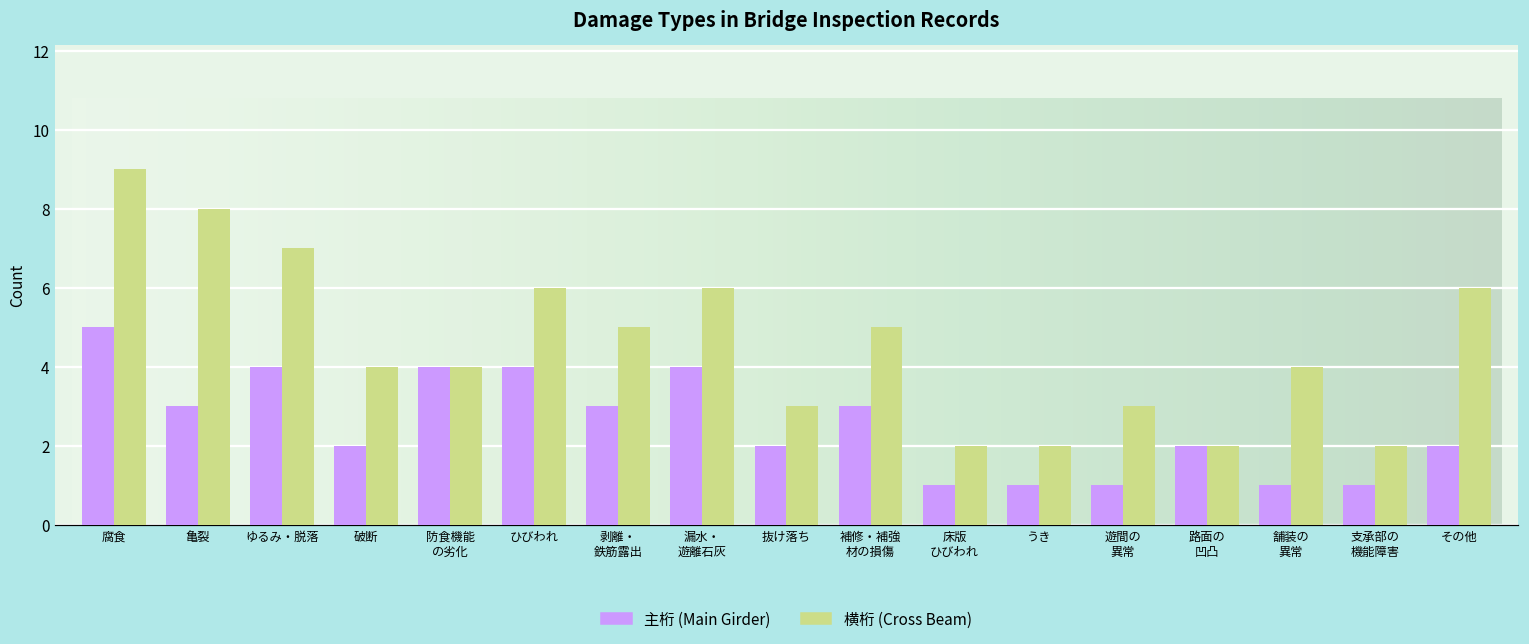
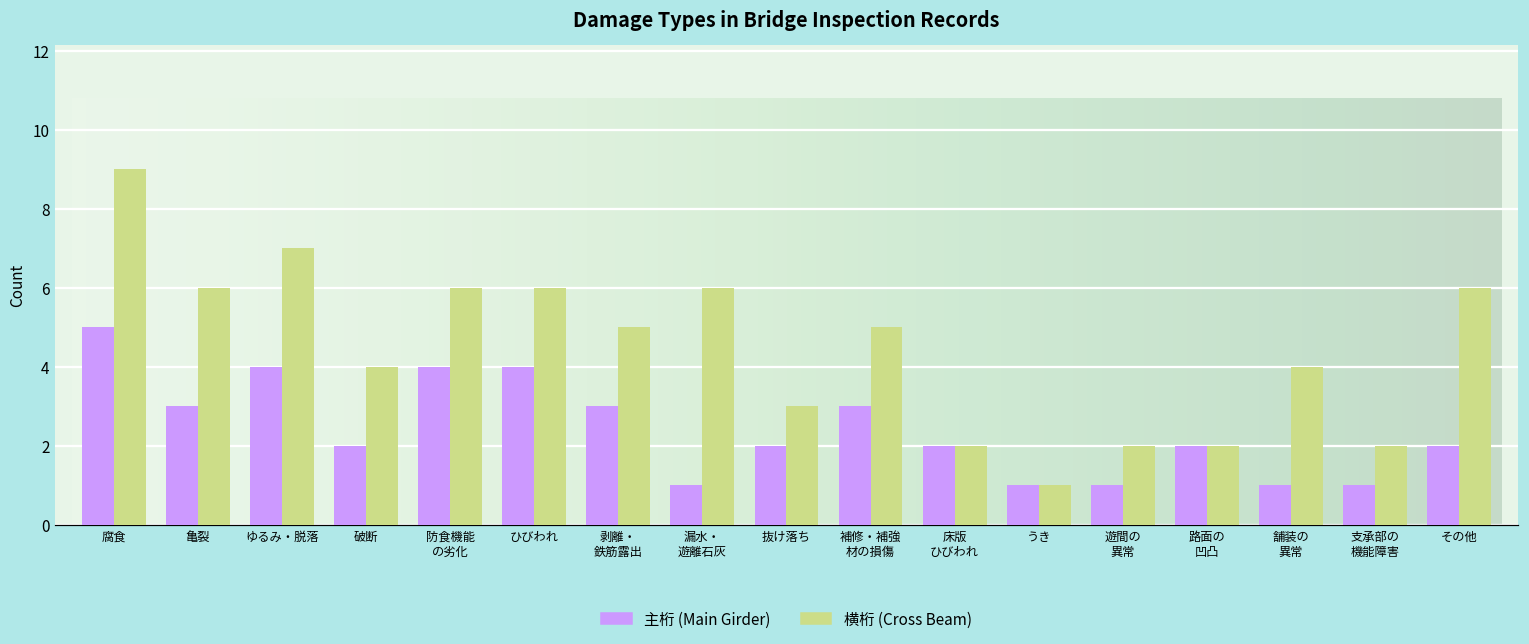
横桁 (Cross Beam), 亀裂: 8 -> 6
横桁 (Cross Beam), 防食機能 の劣化: 4 -> 6
主桁 (Main Girder), 漏水・ 遊離石灰: 4 -> 1
主桁 (Main Girder), 床版 ひびわれ: 1 -> 2
横桁 (Cross Beam), うき: 2 -> 1
横桁 (Cross Beam), 遊間の 異常: 3 -> 2
